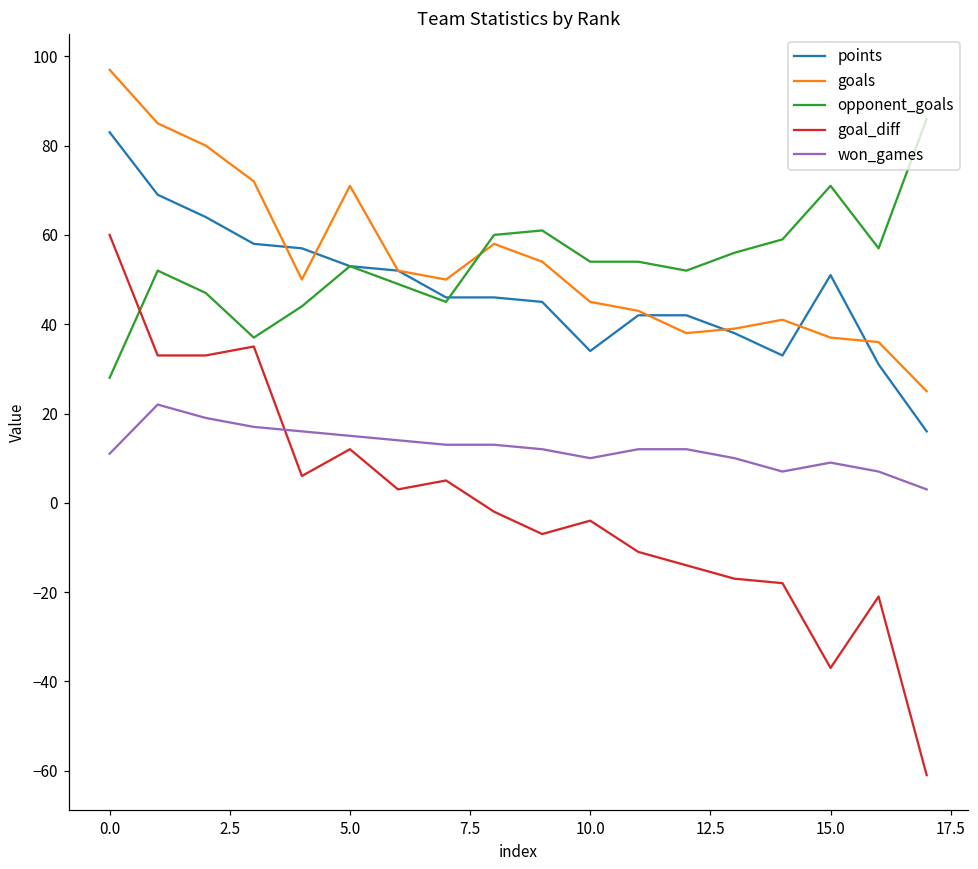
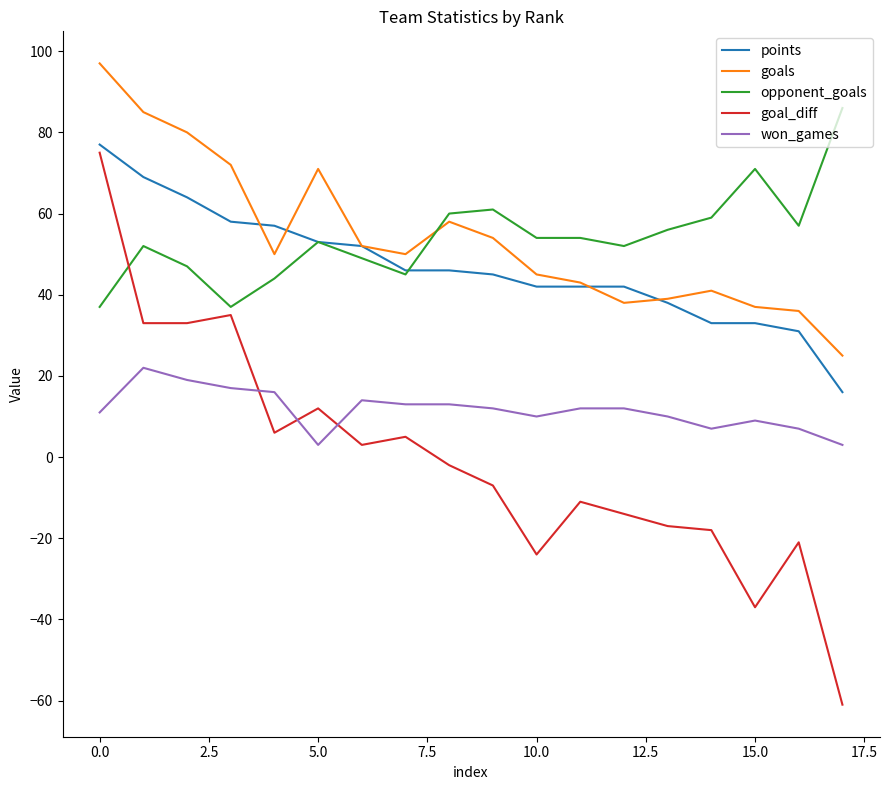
points, 0.0: 83 -> 77
opponent_goals, 0.0: 28 -> 37
goal_diff, 0.0: 60 -> 75
won_games, 5.0: 15 -> 3
points, 10.0: 34 -> 42
goal_diff, 10.0: -4 -> -24
points, 15.0: 51 -> 33
